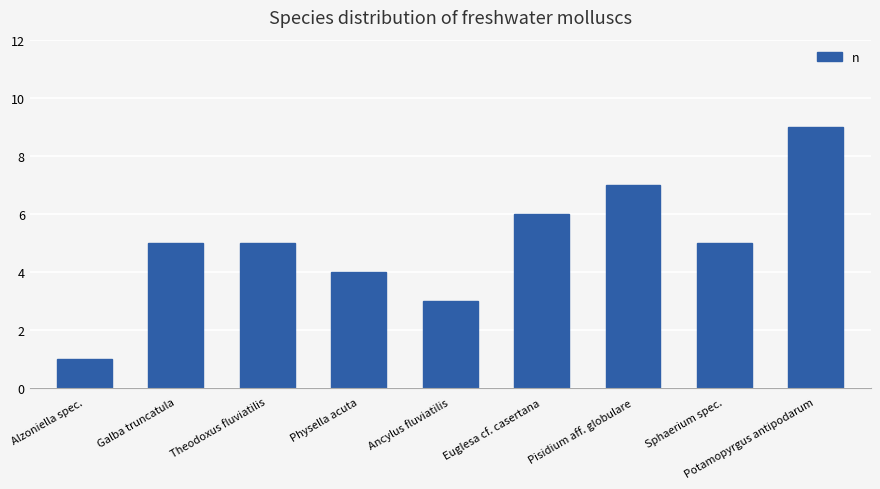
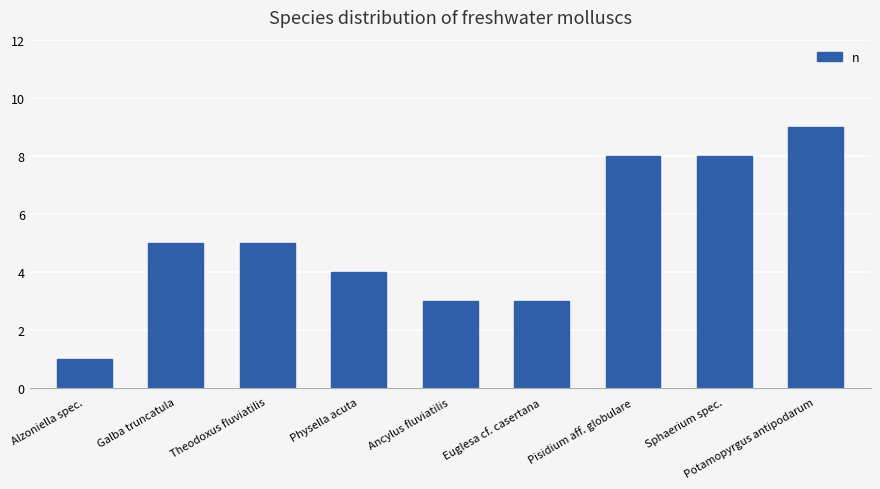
Euglesa cf. casertana: 6 -> 3
Pisidium aff. globulare: 7 -> 8
Sphaerium spec.: 5 -> 8
